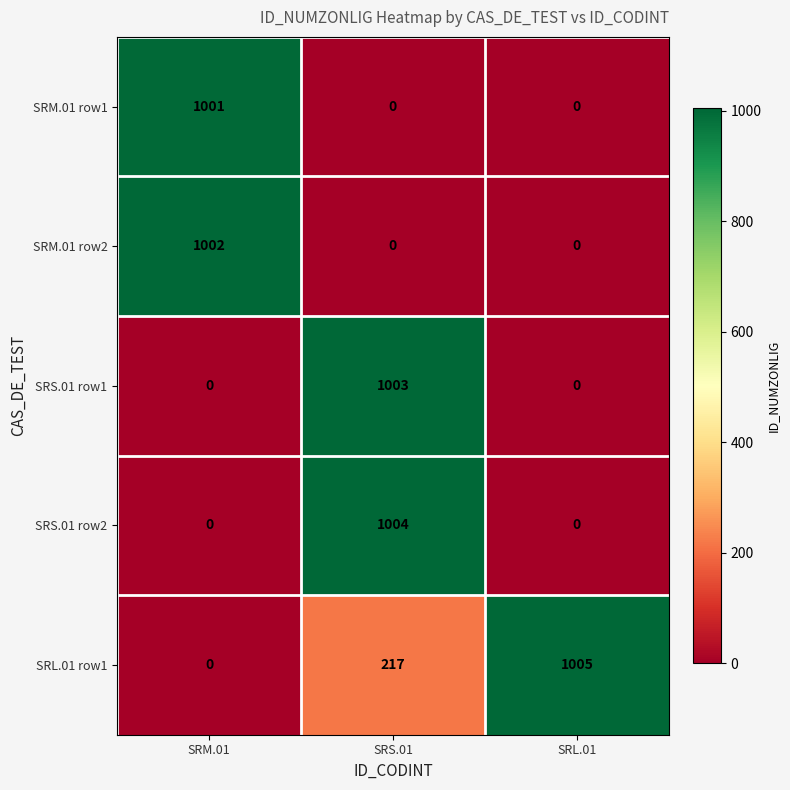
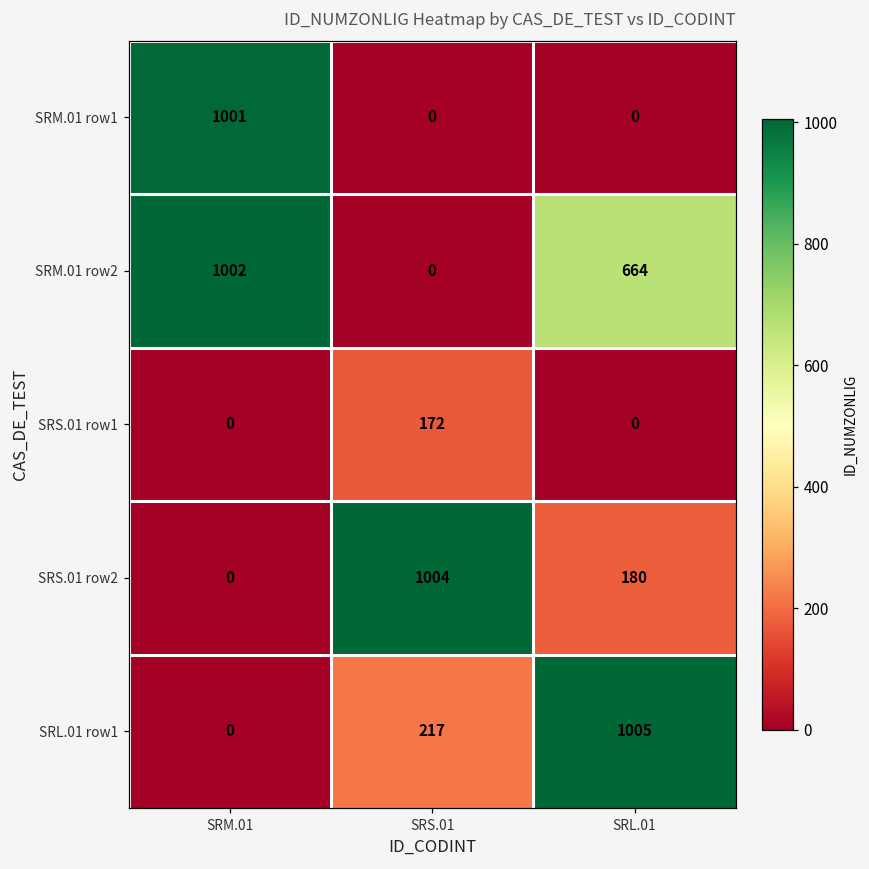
SRM.01 row2, SRL.01: 0 -> 664
SRS.01 row1, SRS.01: 1003 -> 172
SRS.01 row2, SRL.01: 0 -> 180
